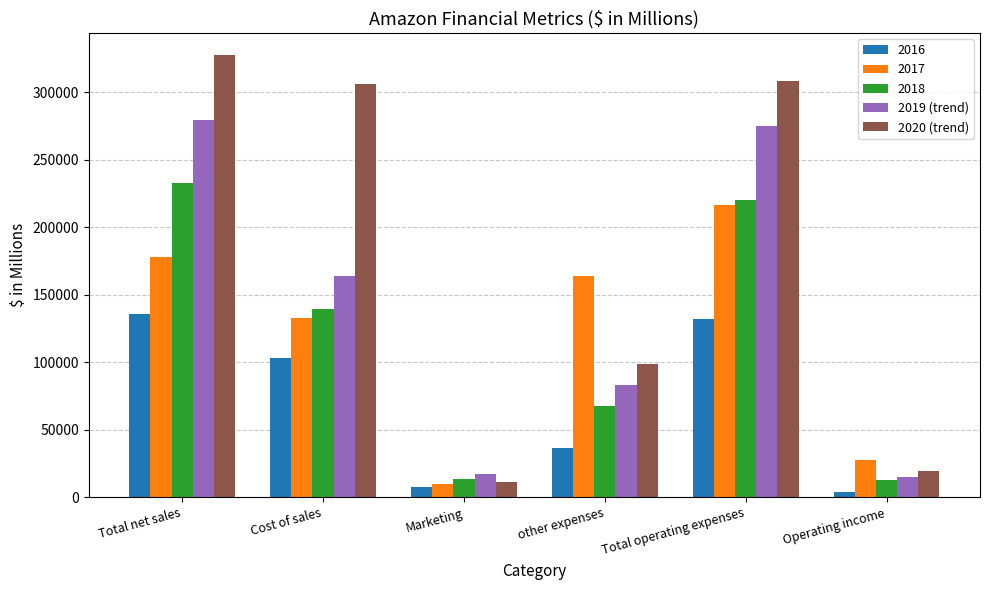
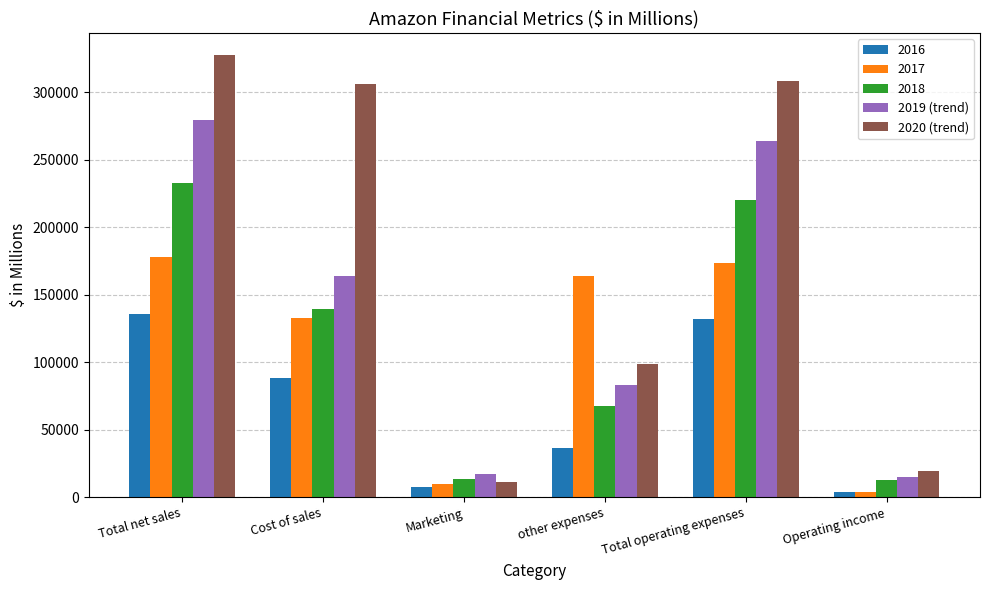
2016, Cost of sales: 103000 -> 88000
2017, Total operating expenses: 216000 -> 174000
2019 (trend), Total operating expenses: 275000 -> 264000
2017, Operating income: 28000 -> 4000
